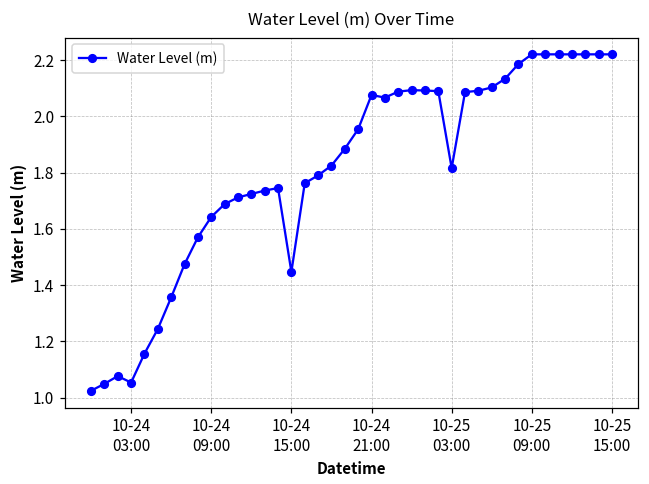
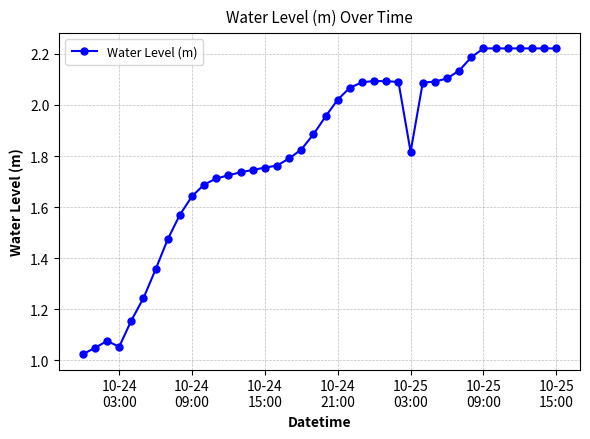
10-24 15:00: 1.45 -> 1.75
10-24 21:00: 2.08 -> 2.02
